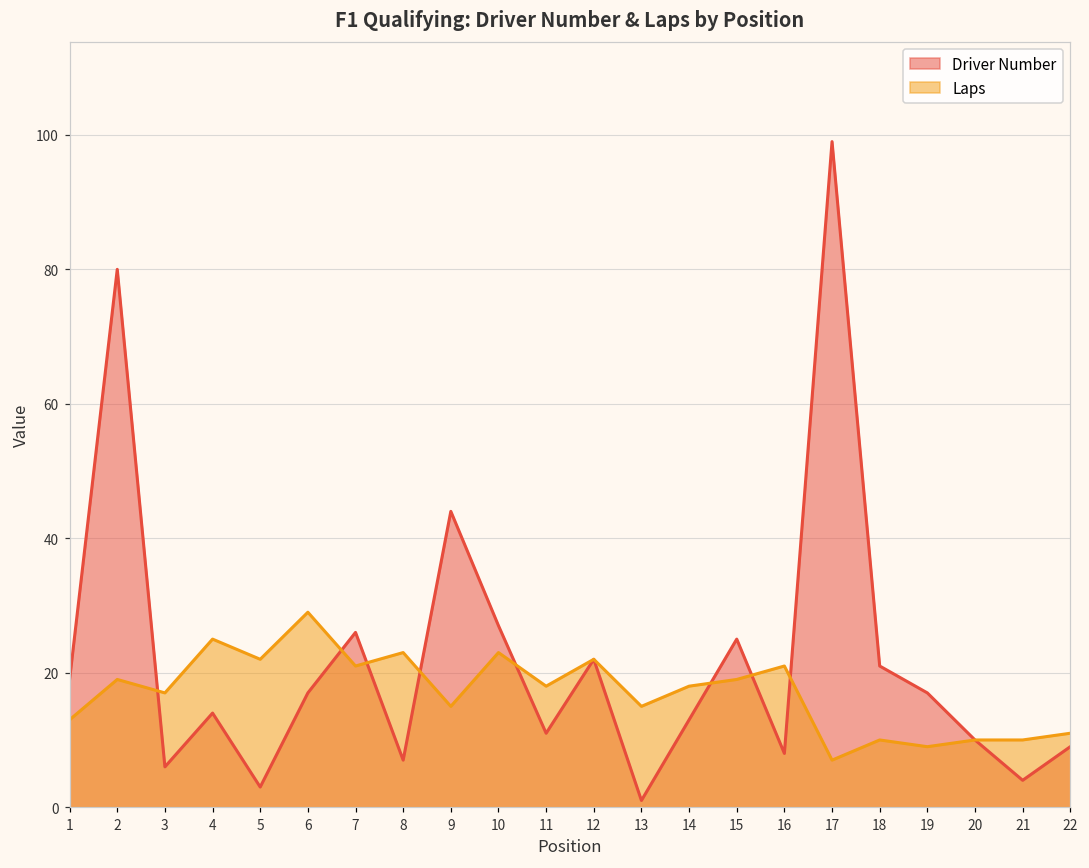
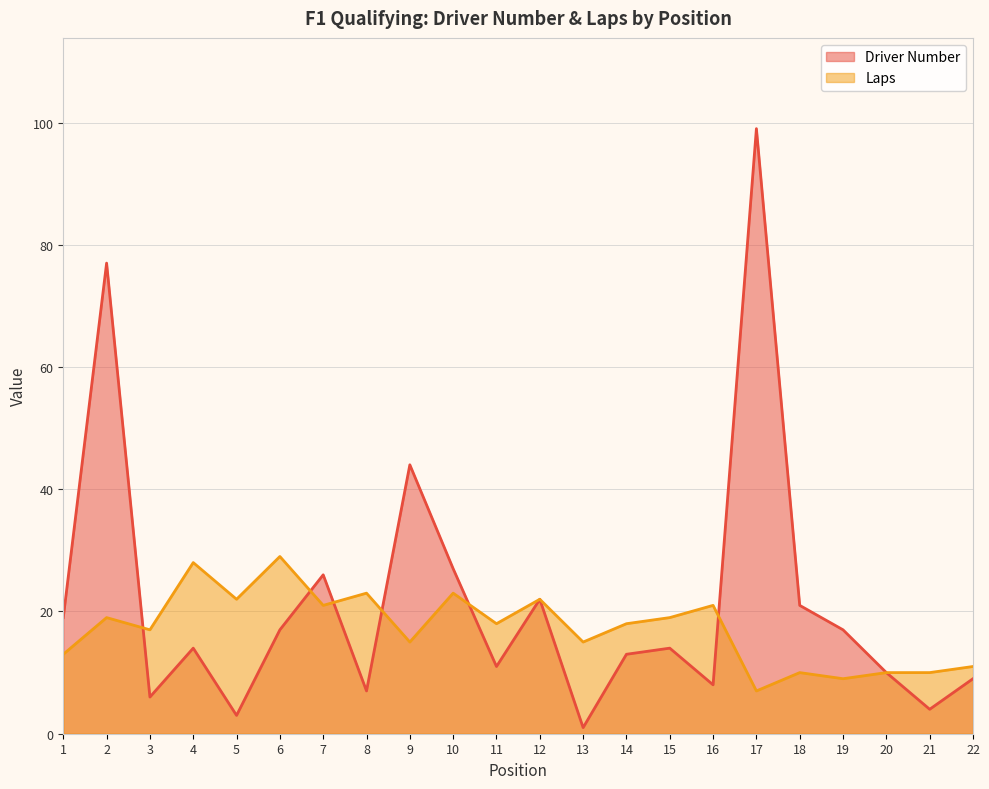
Driver Number, 2: 80 -> 77
Laps, 4: 25 -> 28
Driver Number, 15: 25 -> 14
